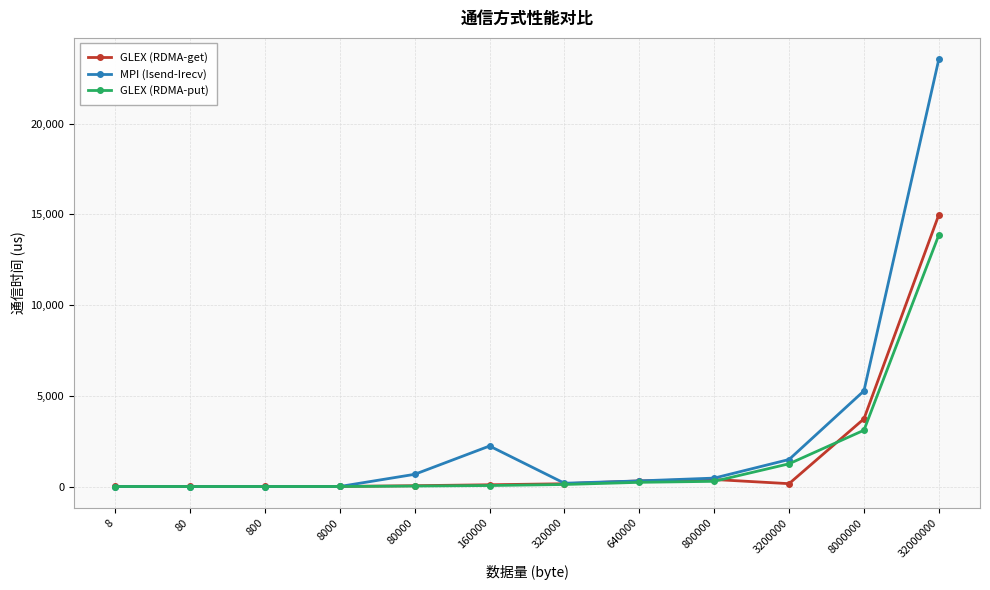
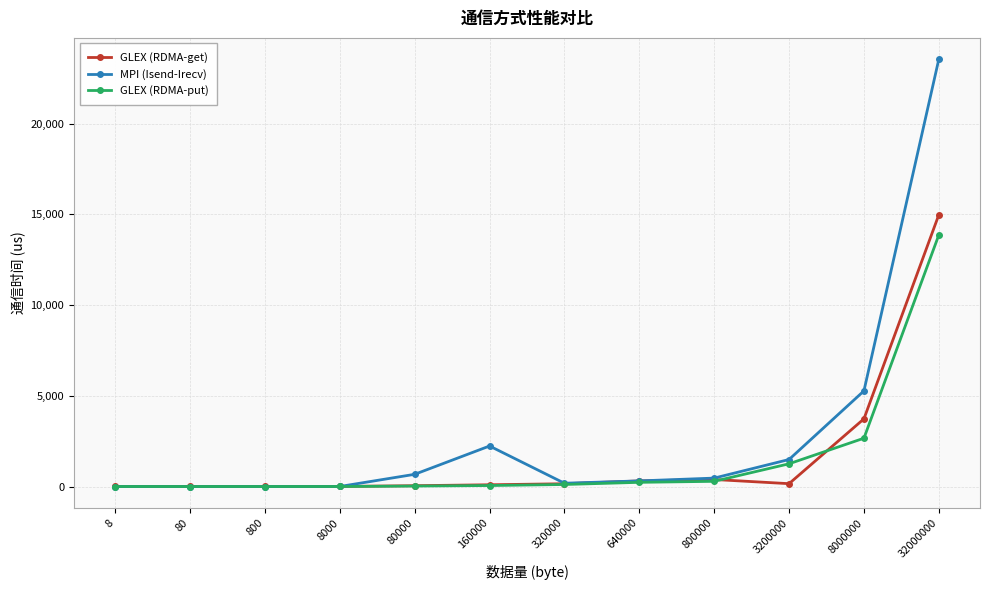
GLEX (RDMA-put), 8000000: 3,100 -> 2,700
